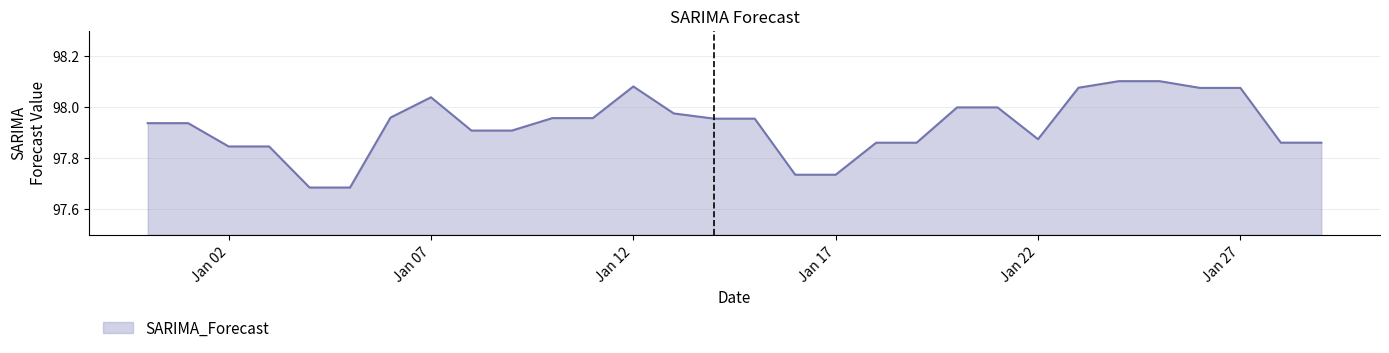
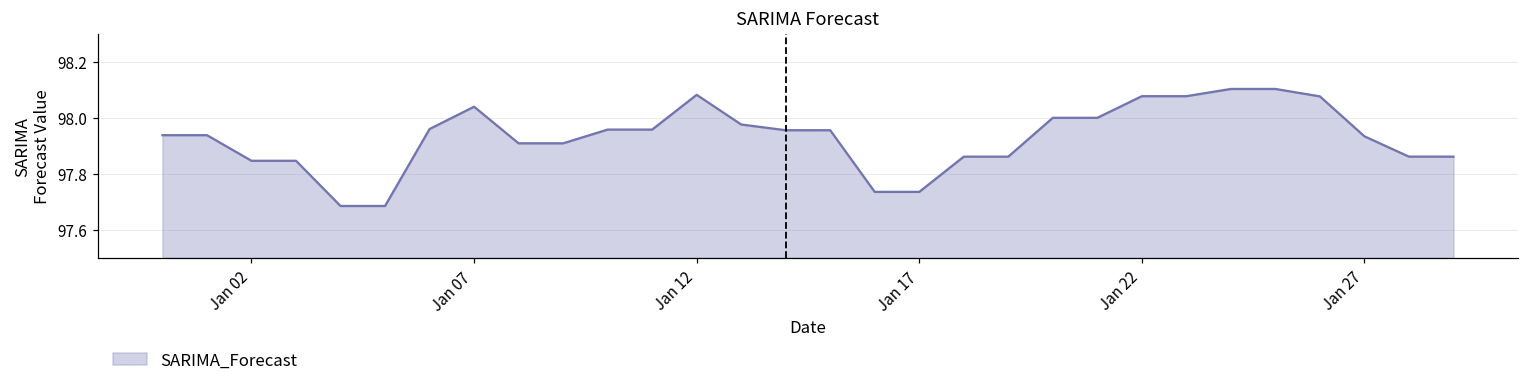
Jan 22: 97.87 -> 98.08
Jan 27: 98.08 -> 97.93
